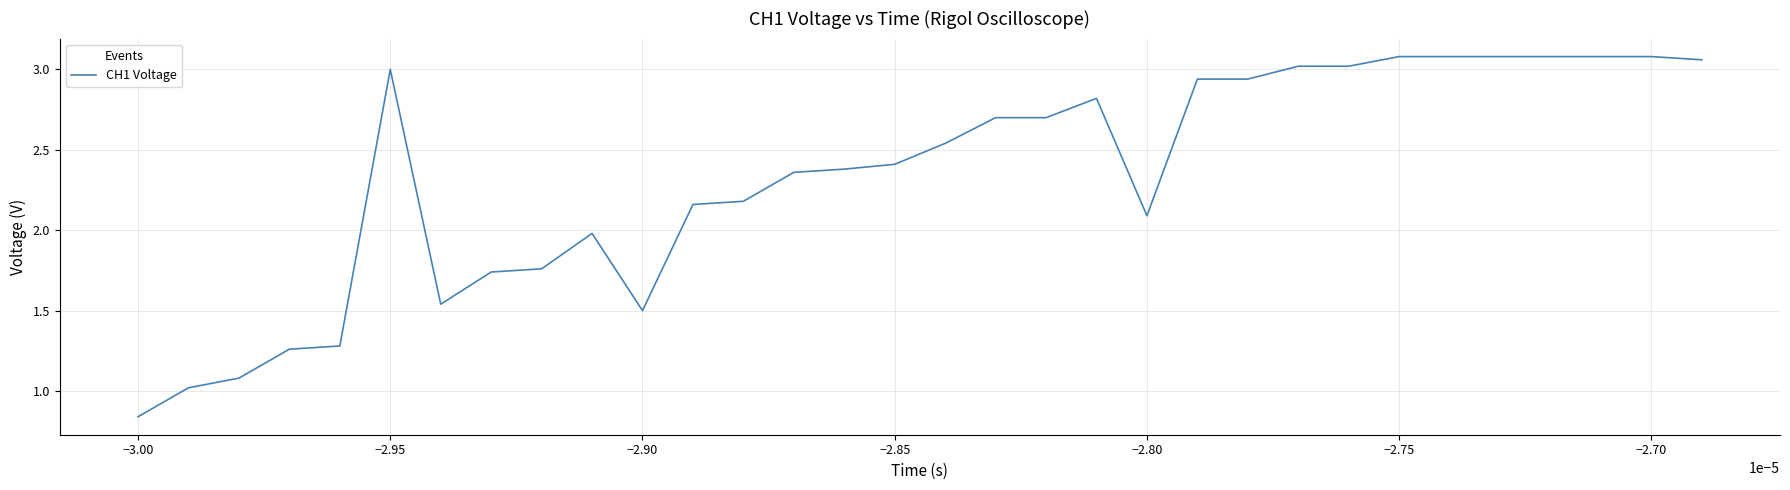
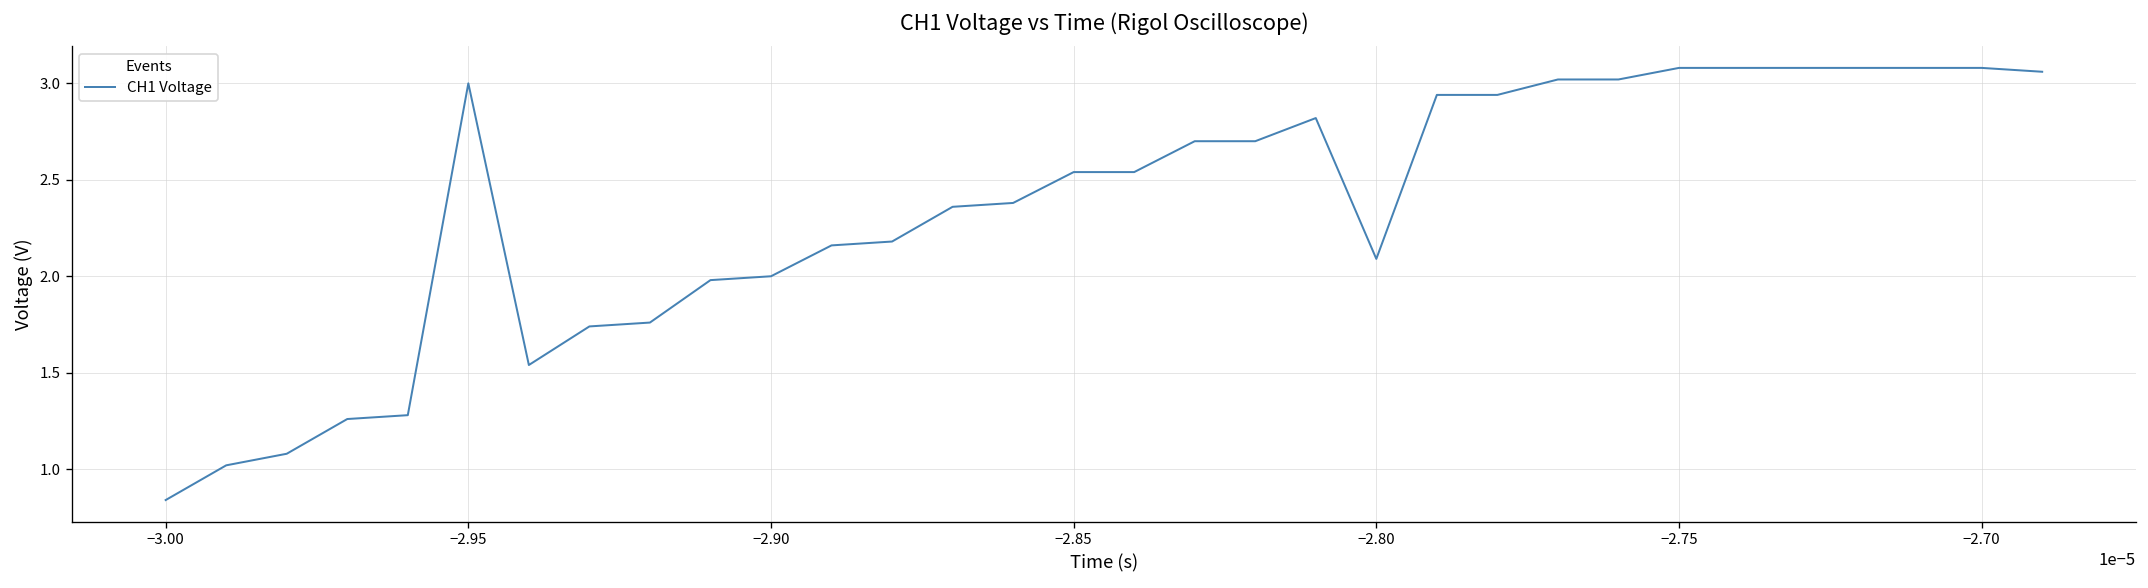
−2.90: 1.5 -> 2.0
−2.85: 2.41 -> 2.54
